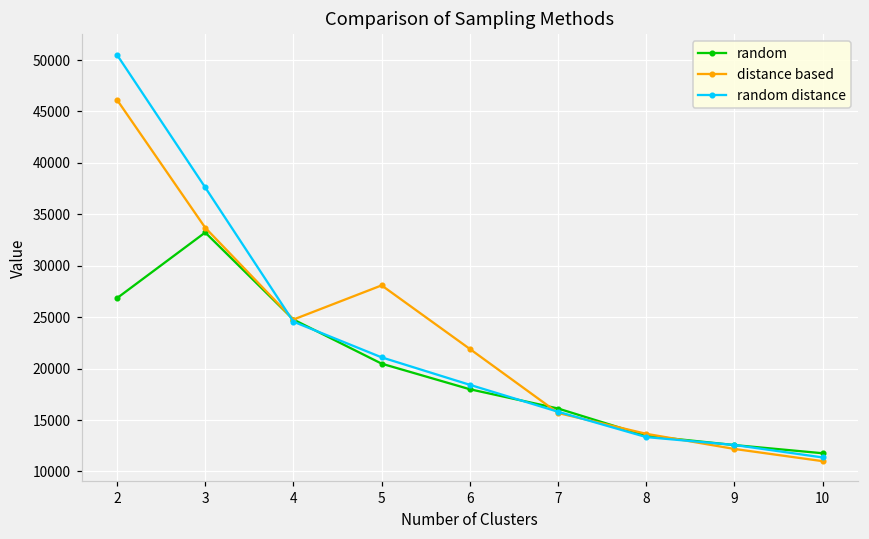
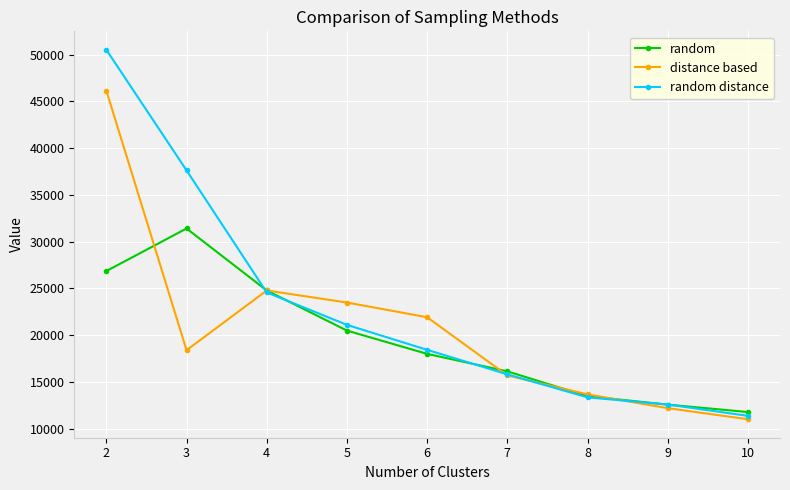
random, 3: 33000 -> 31000
distance based, 3: 34000 -> 18000
distance based, 5: 28000 -> 23000
